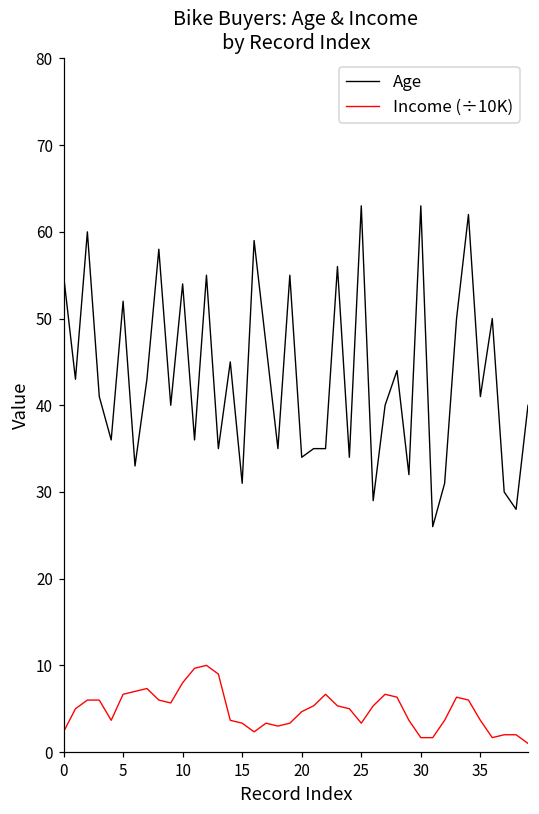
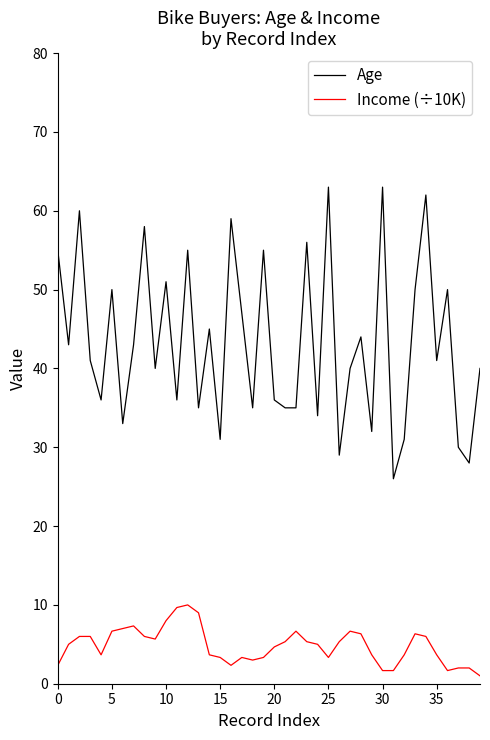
Age, 5: 52 -> 50
Age, 10: 54 -> 51
Age, 20: 34 -> 36
